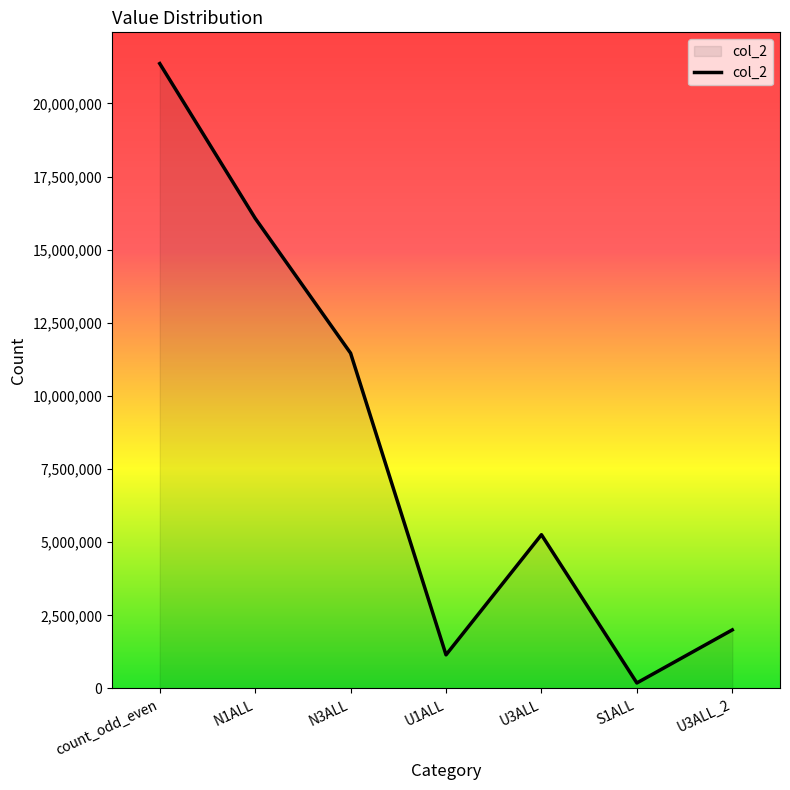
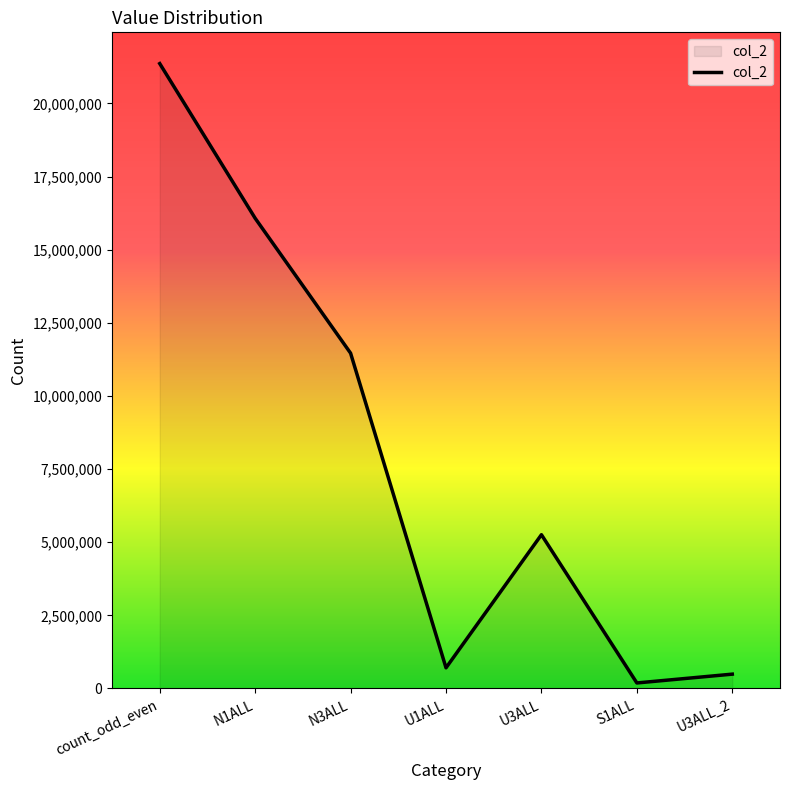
U1ALL: 1,100,000 -> 700,000
U3ALL_2: 2,000,000 -> 500,000
